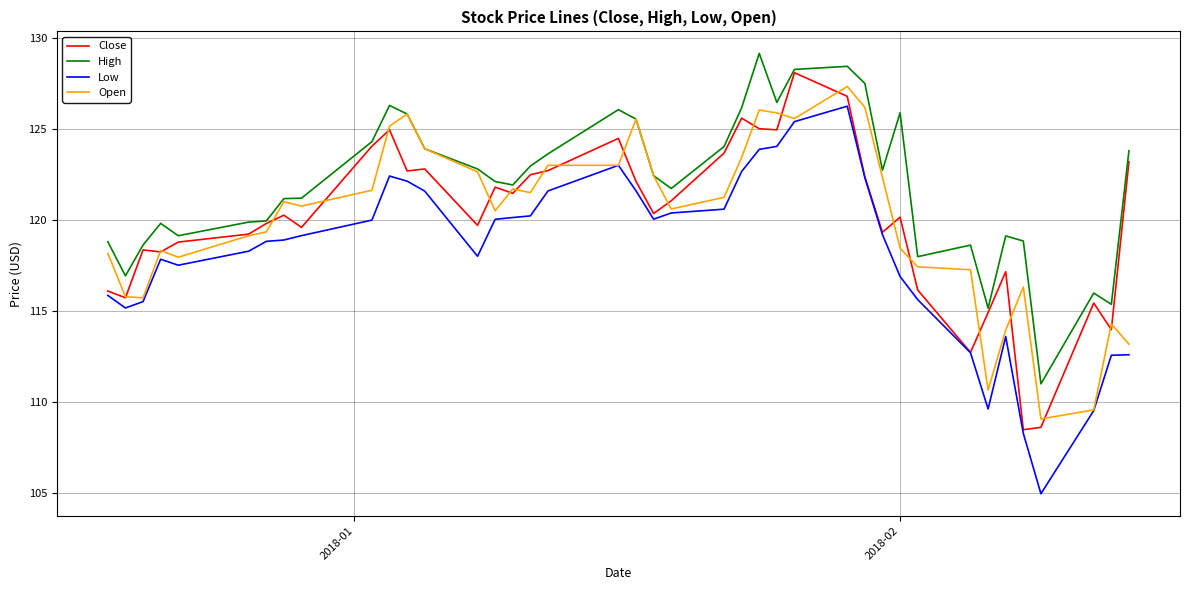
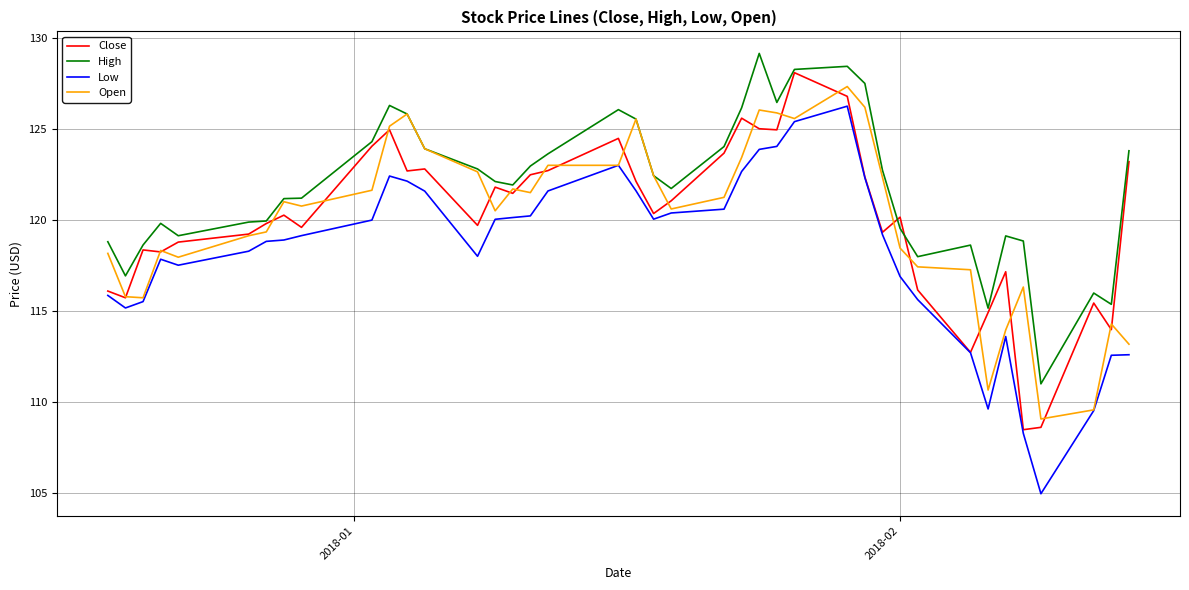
High, 2018-02: 125.9 -> 119.5
